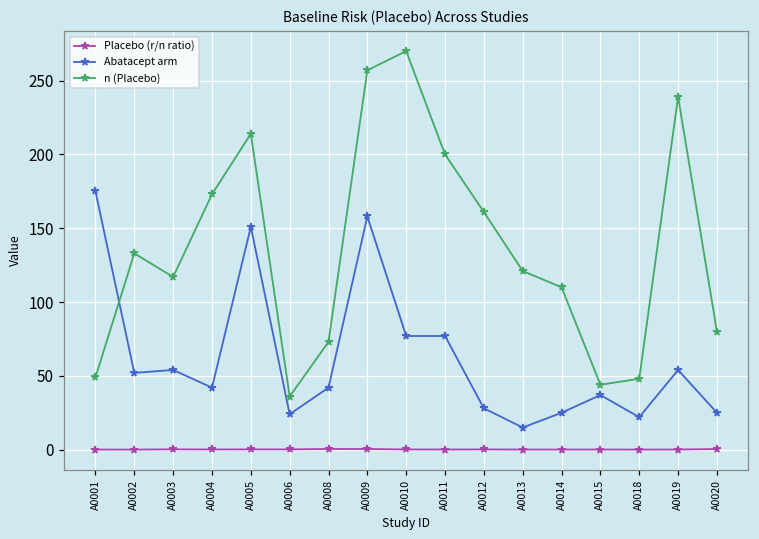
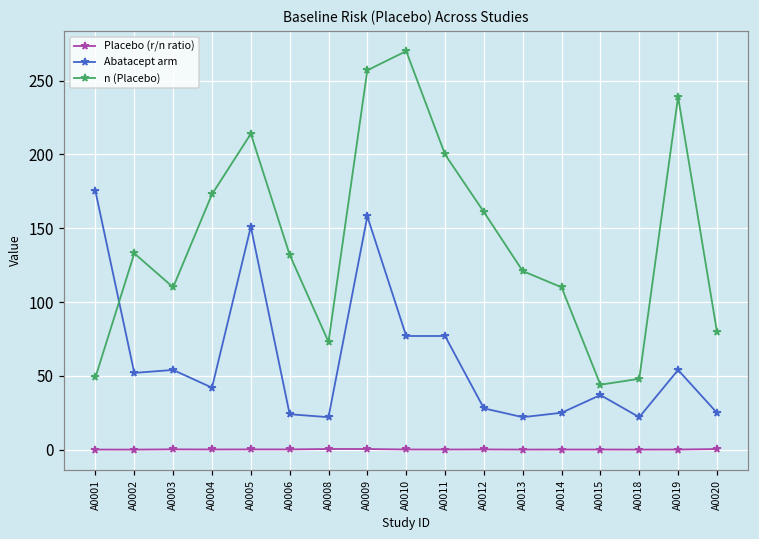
n (Placebo), A0003: 117 -> 110
n (Placebo), A0006: 36 -> 132
Abatacept arm, A0008: 42 -> 22
Abatacept arm, A0013: 15 -> 22
